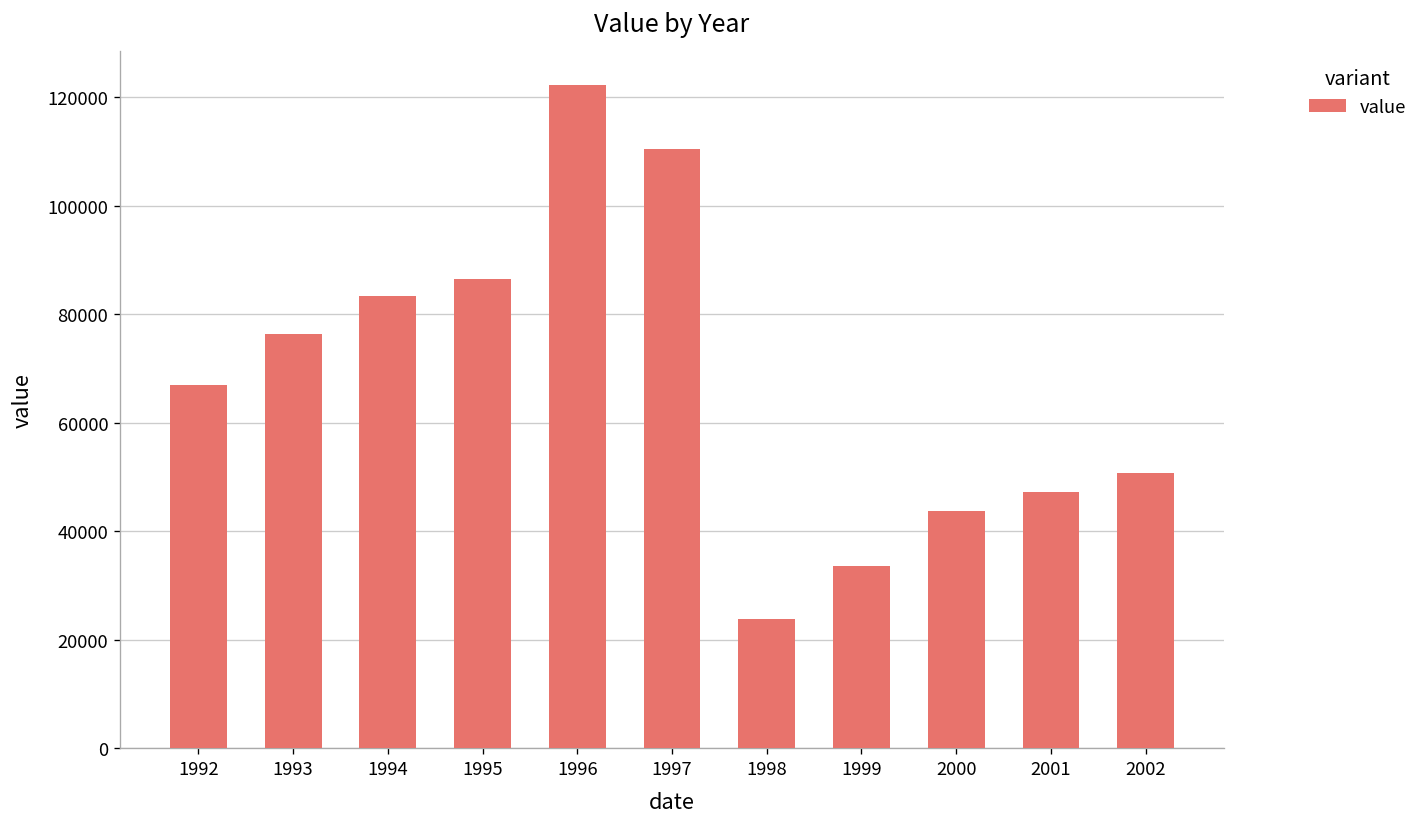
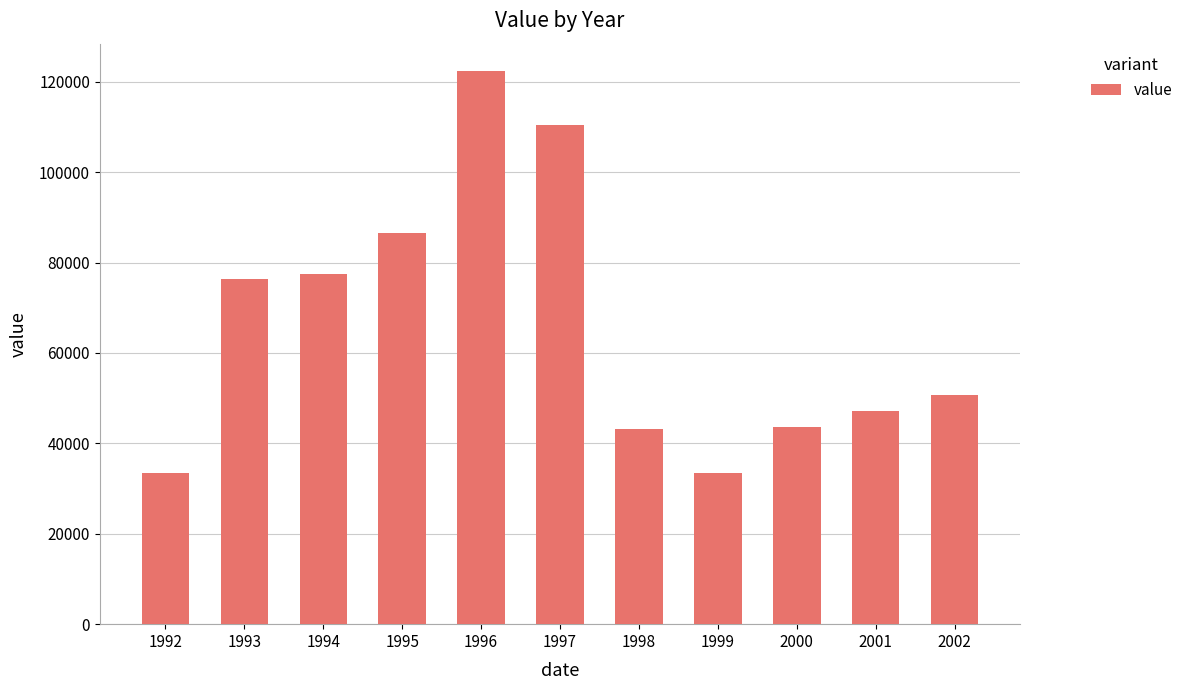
1992: 67000 -> 33000
1994: 83000 -> 77000
1998: 24000 -> 43000
